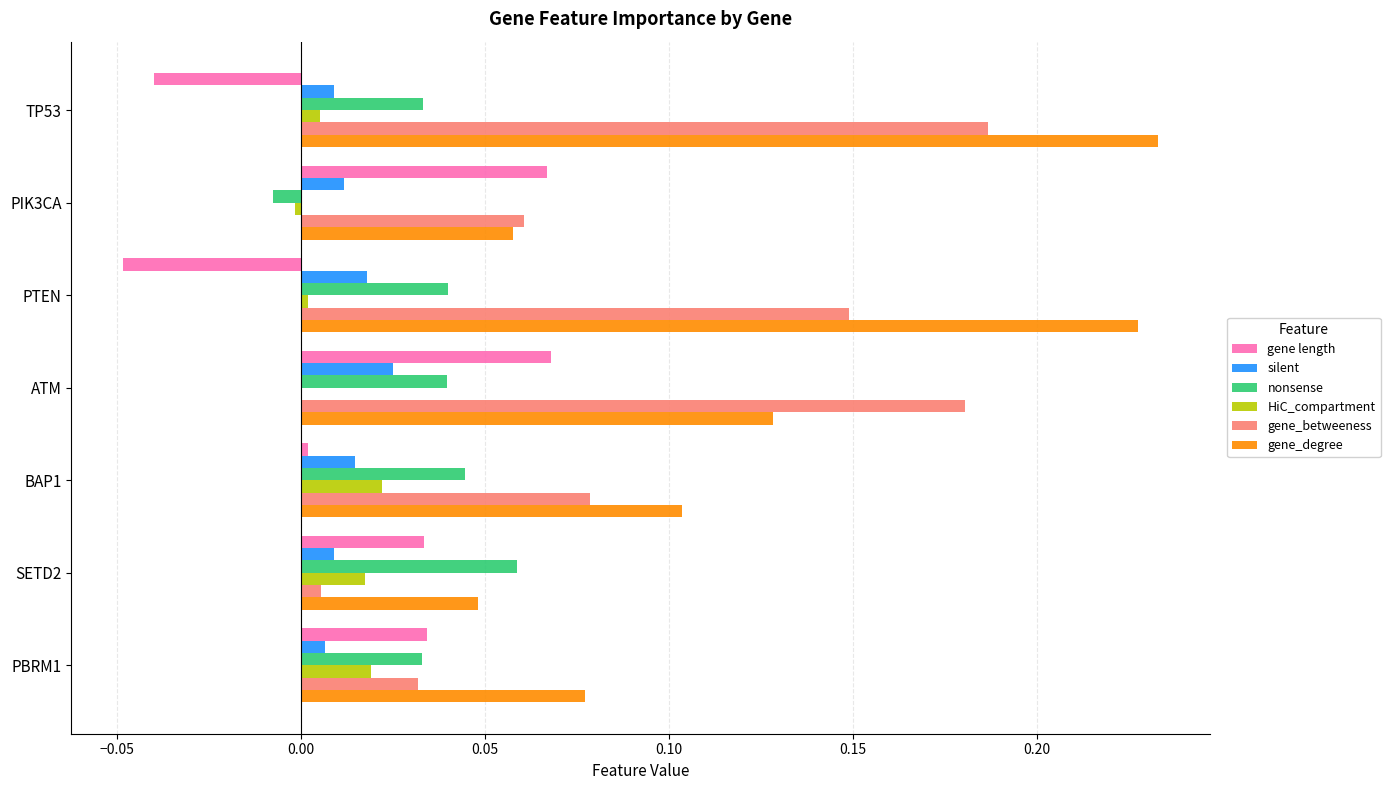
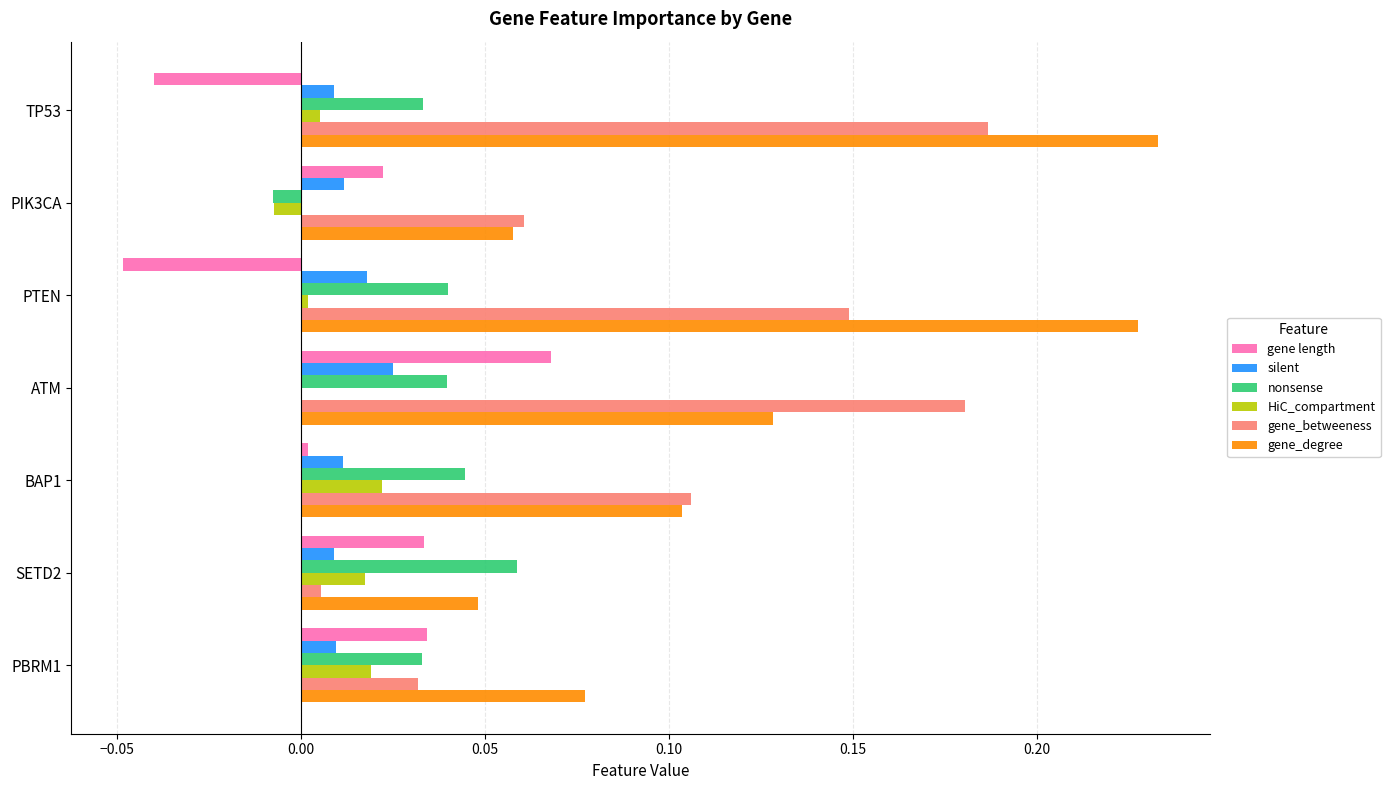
gene length, PIK3CA: 0.067 -> 0.022
HiC_compartment, PIK3CA: -0.002 -> -0.007
silent, BAP1: 0.015 -> 0.011
gene_betweeness, BAP1: 0.079 -> 0.106
silent, PBRM1: 0.007 -> 0.009
